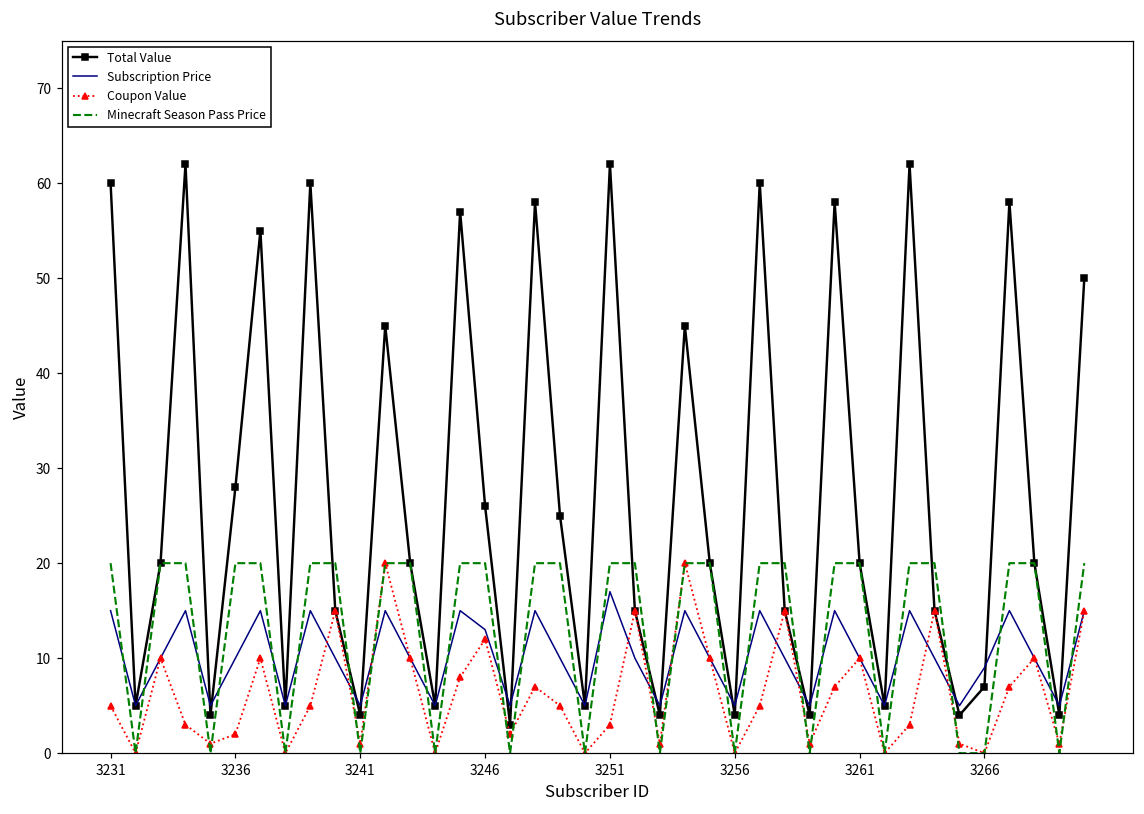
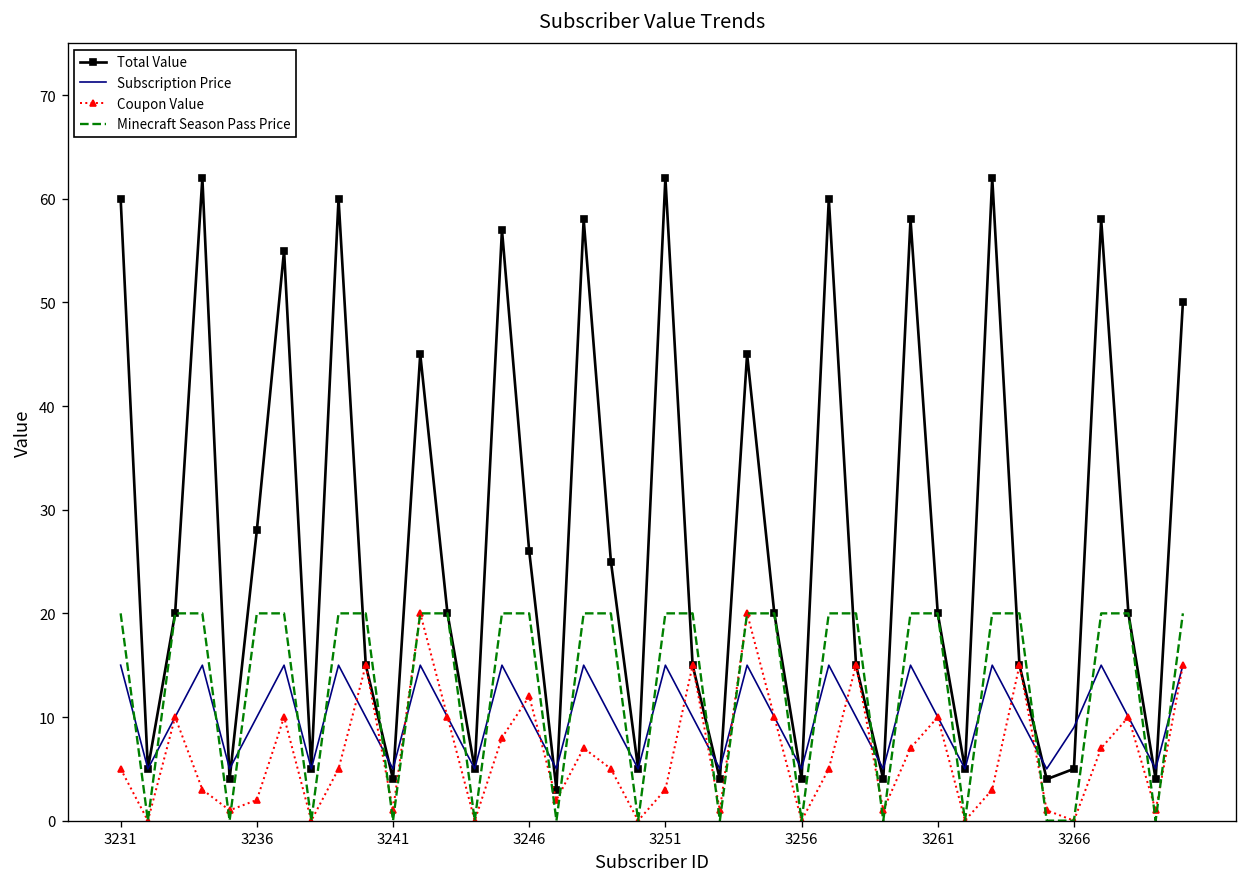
Subscription Price, 3246: 13 -> 10
Subscription Price, 3251: 17 -> 15
Total Value, 3266: 7 -> 5
